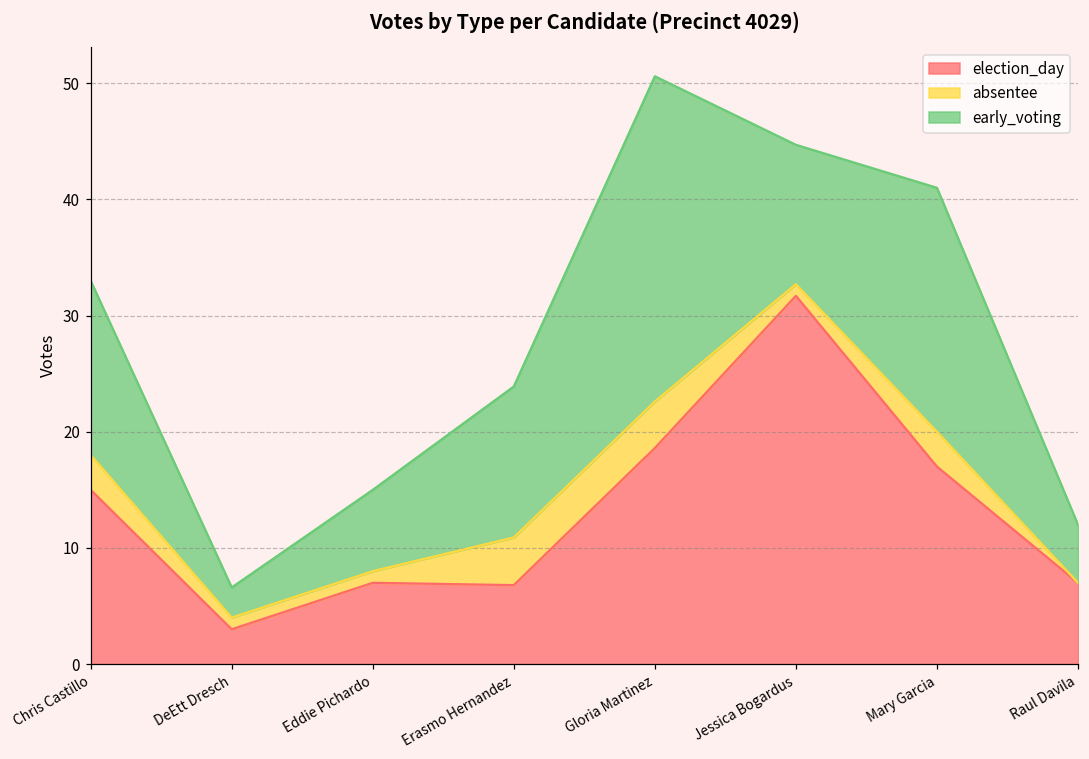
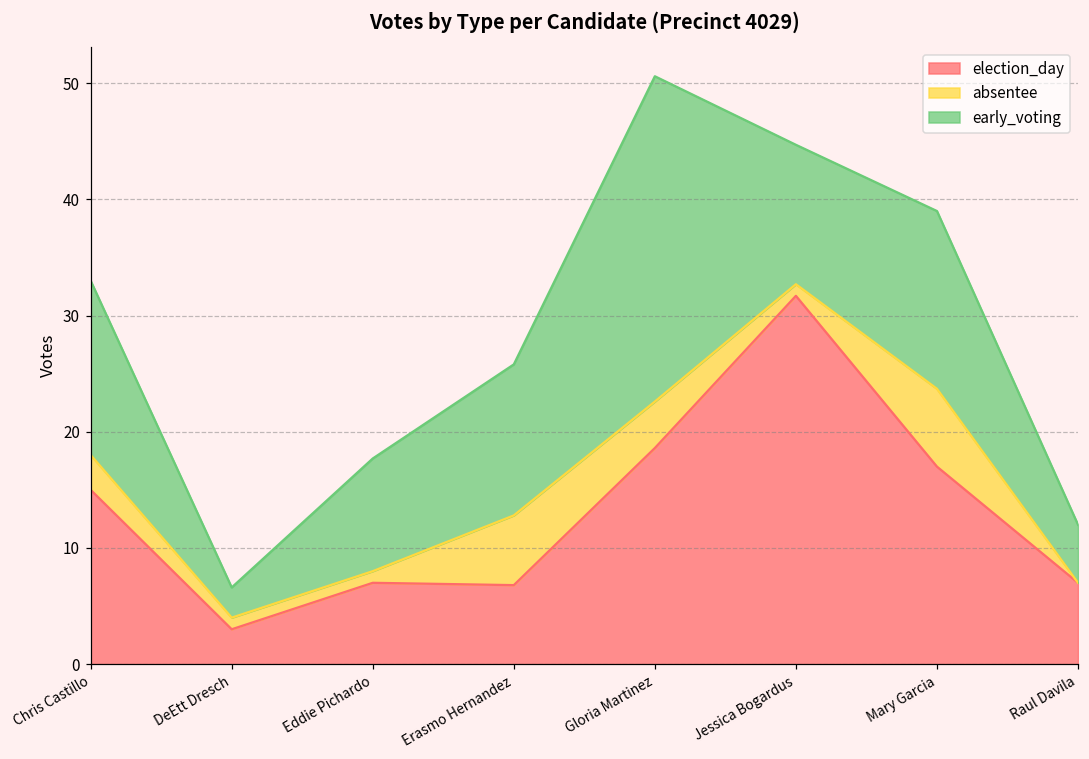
early_voting, Eddie Pichardo: 7.0 -> 9.7
absentee, Erasmo Hernandez: 4.1 -> 6.0
absentee, Mary Garcia: 3.0 -> 6.7
early_voting, Mary Garcia: 21.0 -> 15.3
